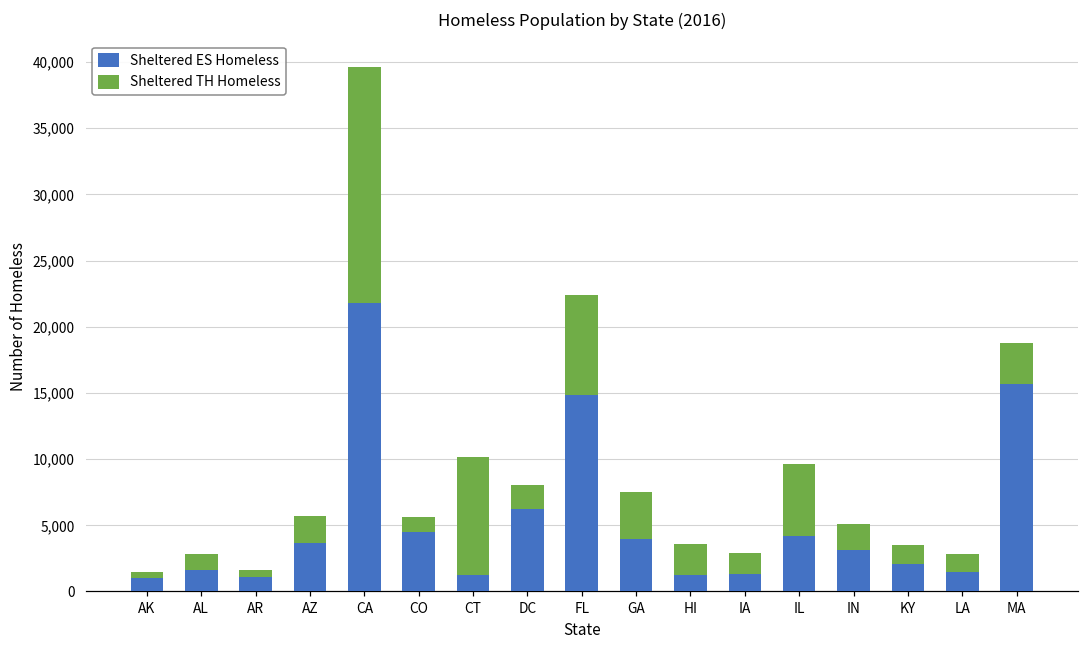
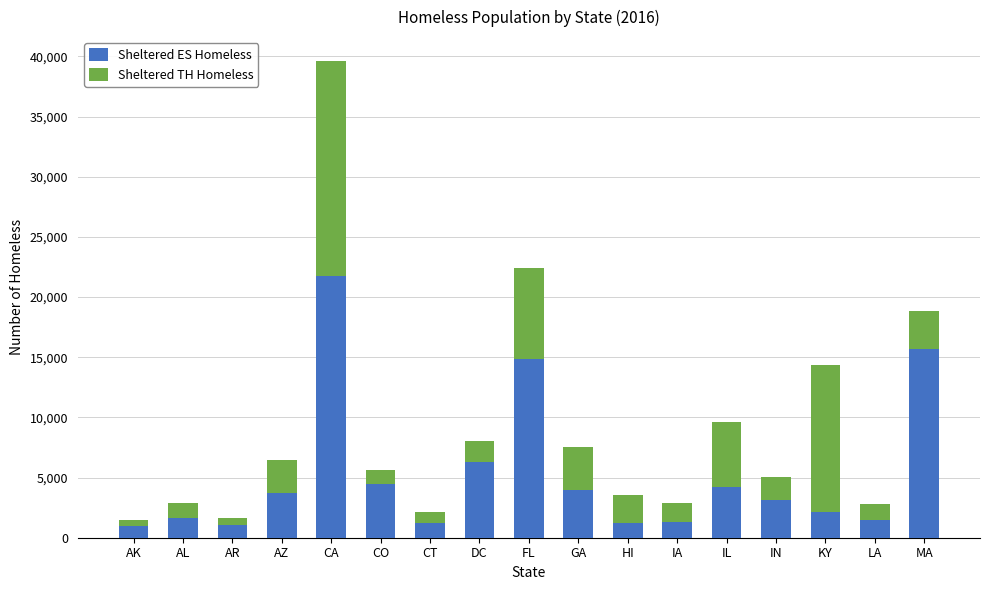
Sheltered TH Homeless, AZ: 2,000 -> 2,700
Sheltered TH Homeless, CT: 8,900 -> 900
Sheltered TH Homeless, KY: 1,400 -> 12,300
